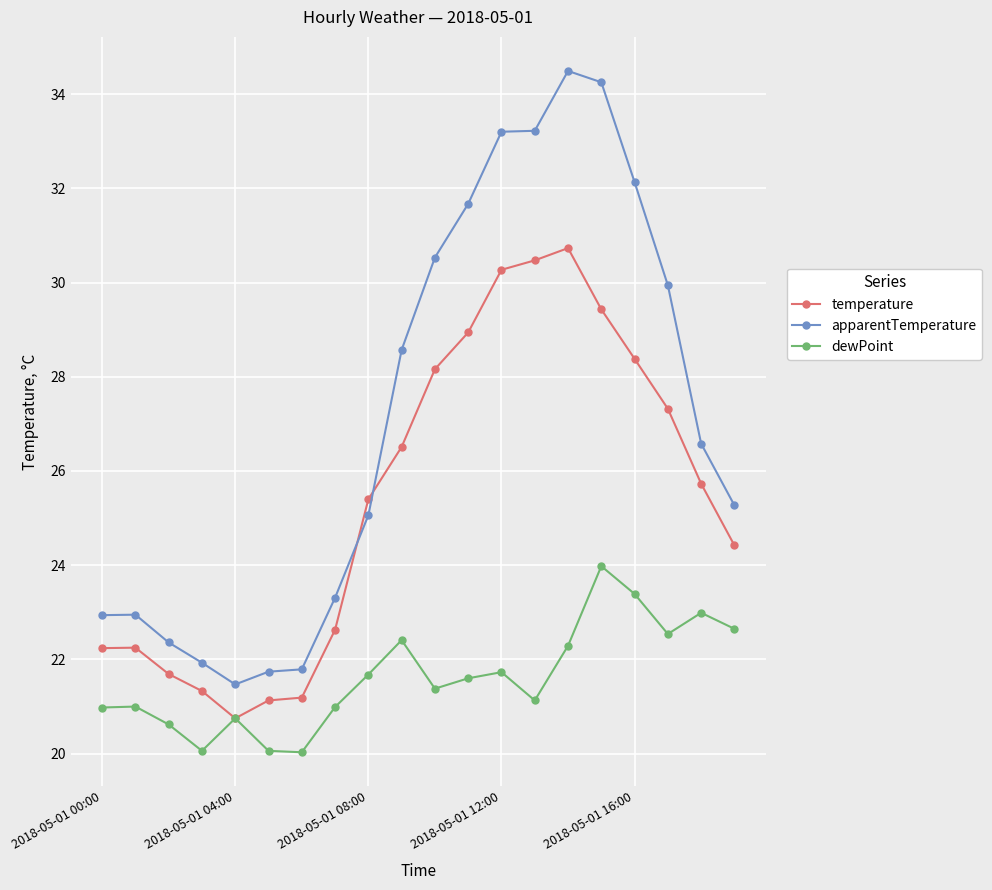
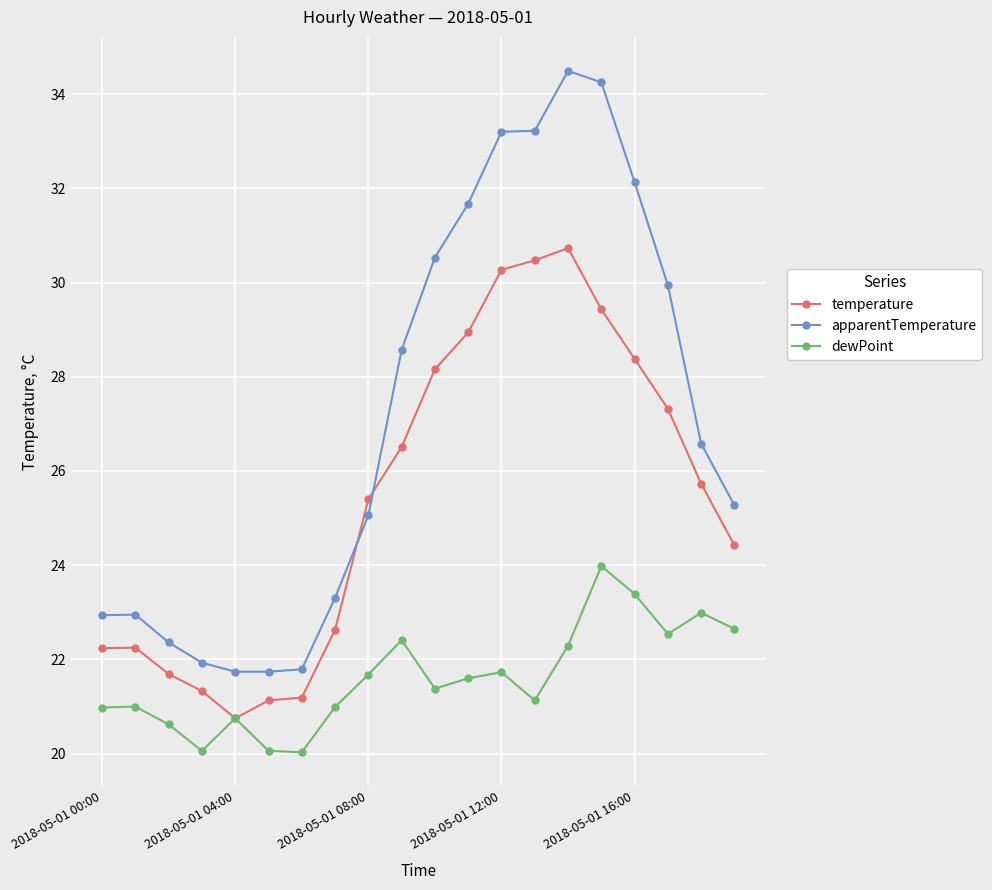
apparentTemperature, 2018-05-01 04:00: 21.5 -> 21.7
